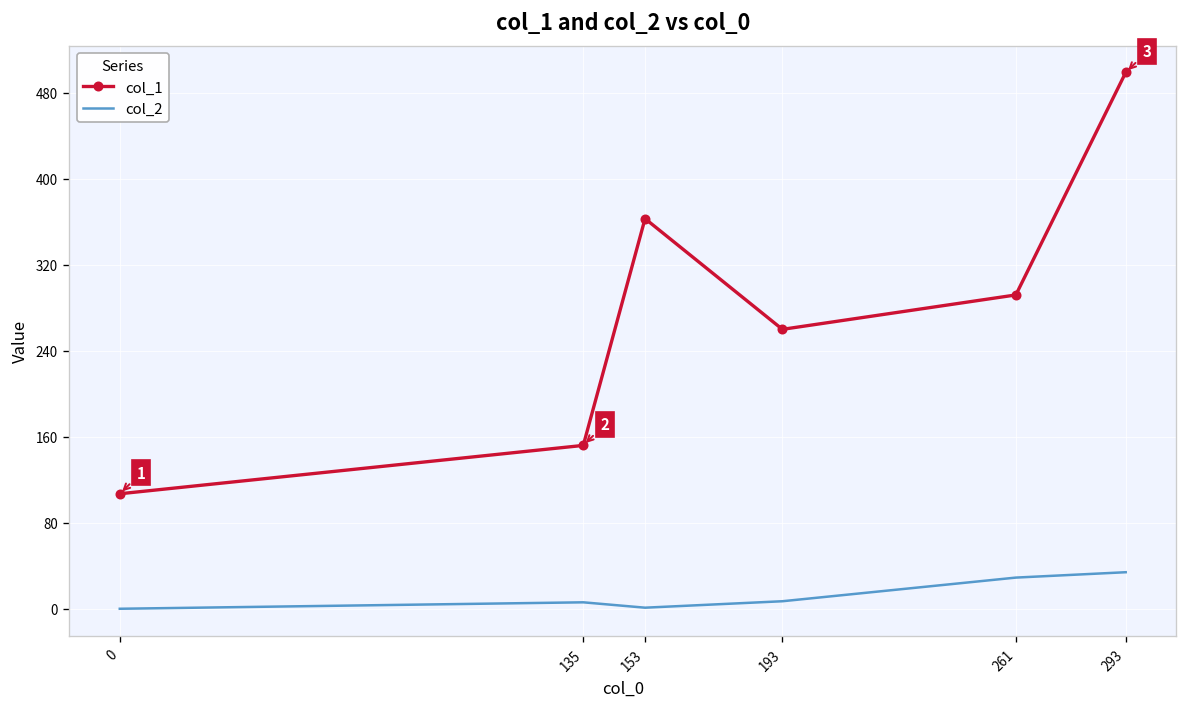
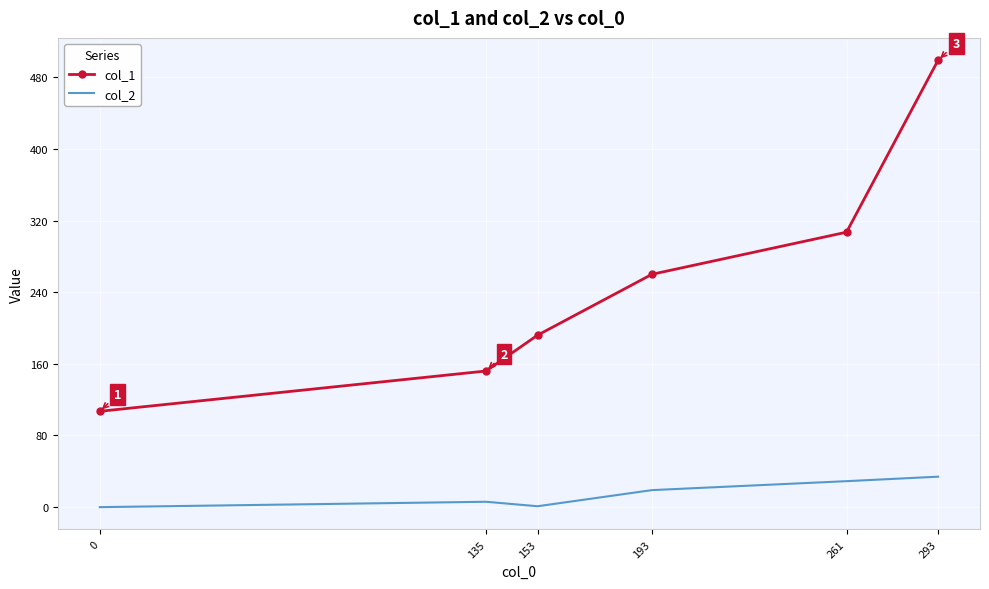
col_1, 153: 360 -> 190
col_2, 193: 10 -> 20
col_1, 261: 290 -> 310
